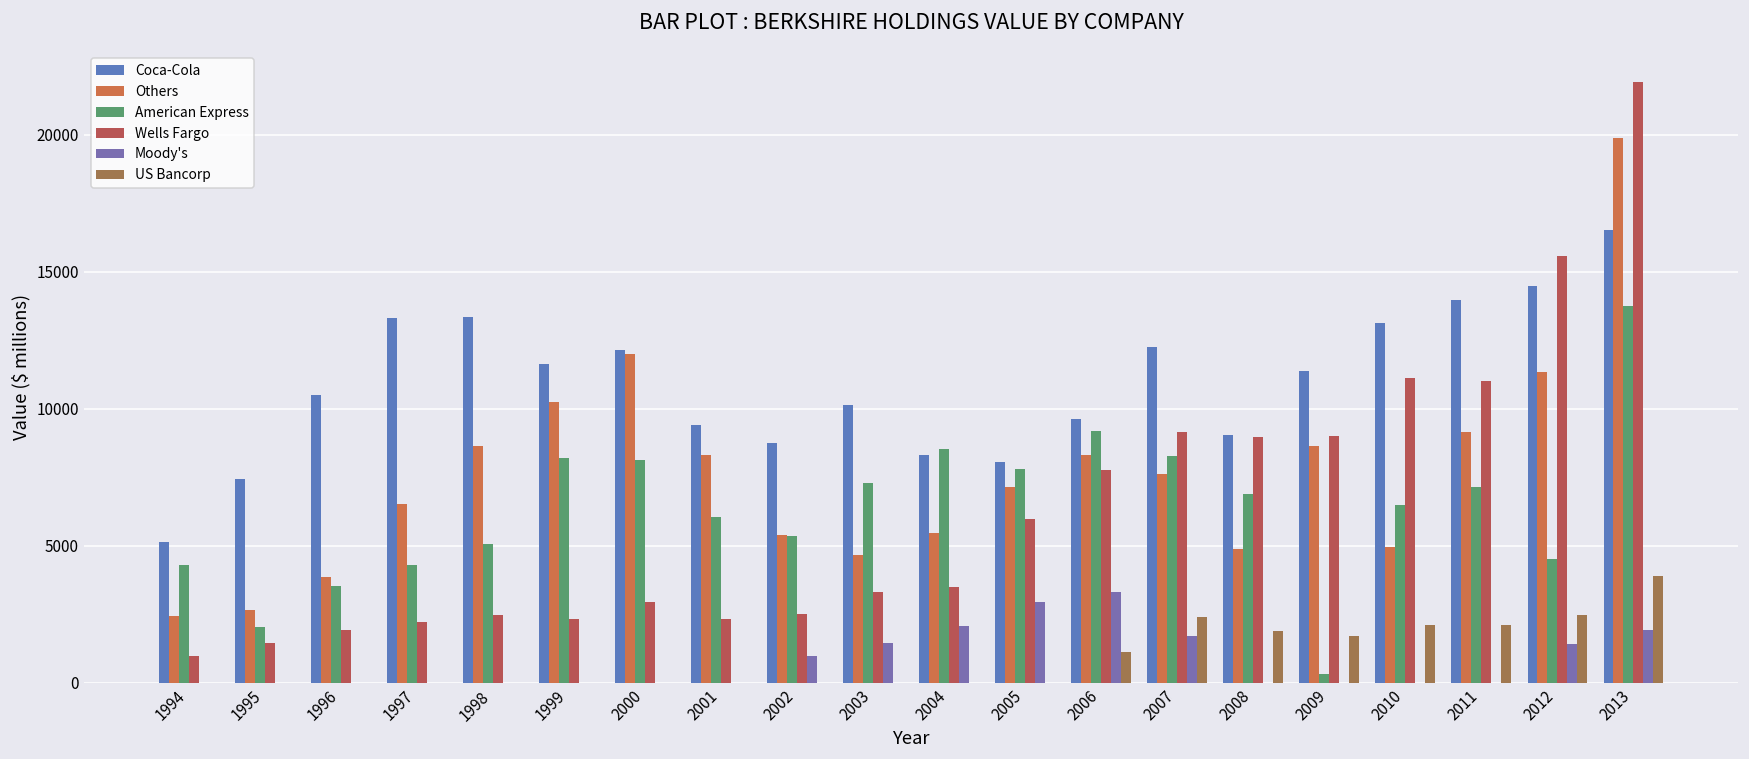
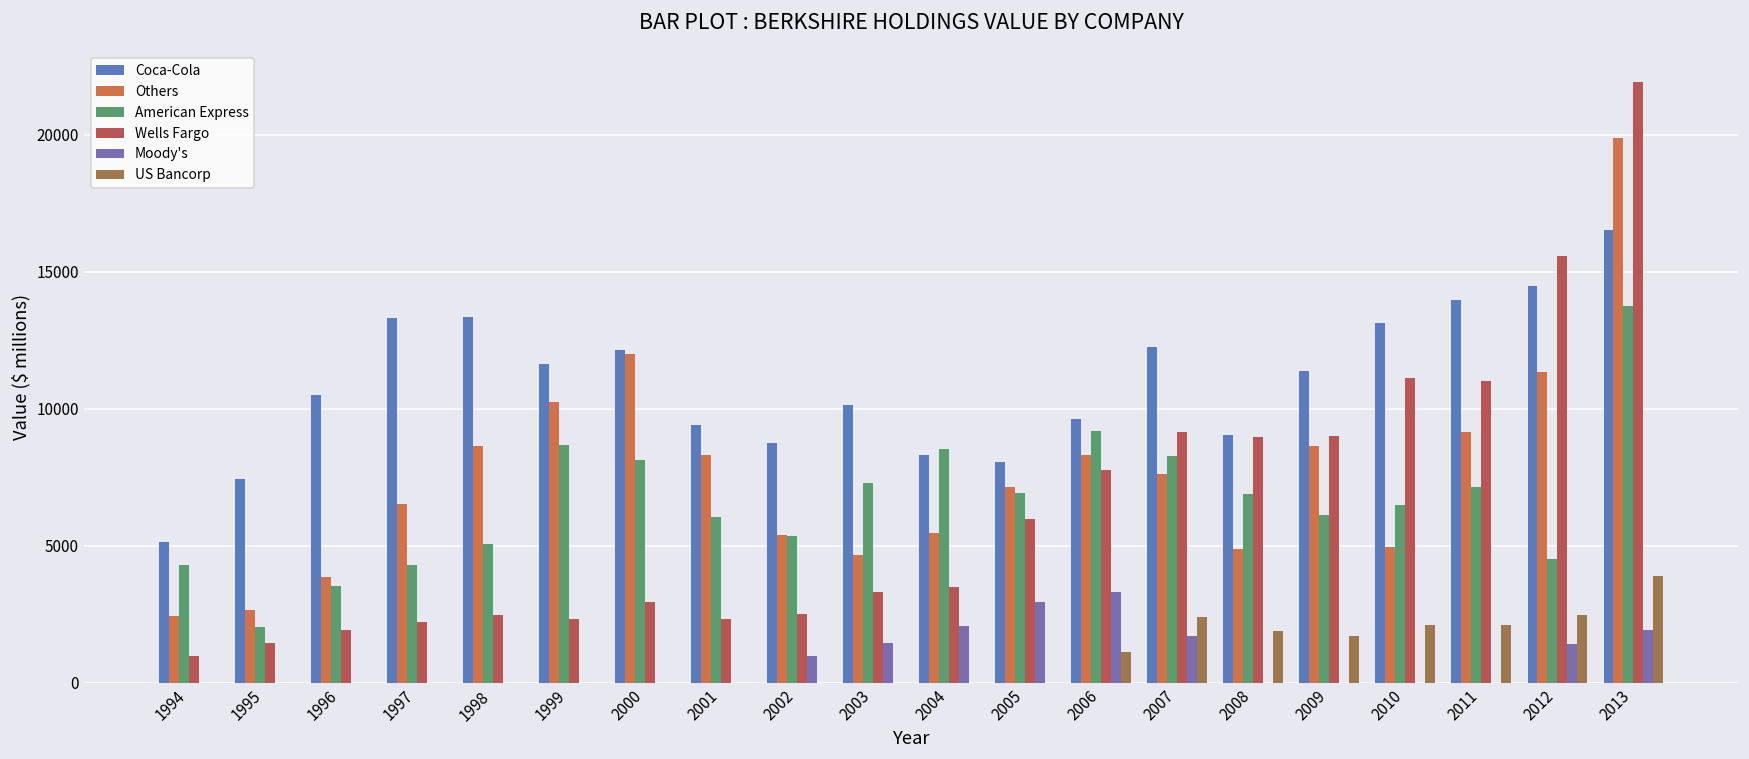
American Express, 1999: 8200 -> 8700
American Express, 2005: 7800 -> 6900
American Express, 2009: 300 -> 6100
